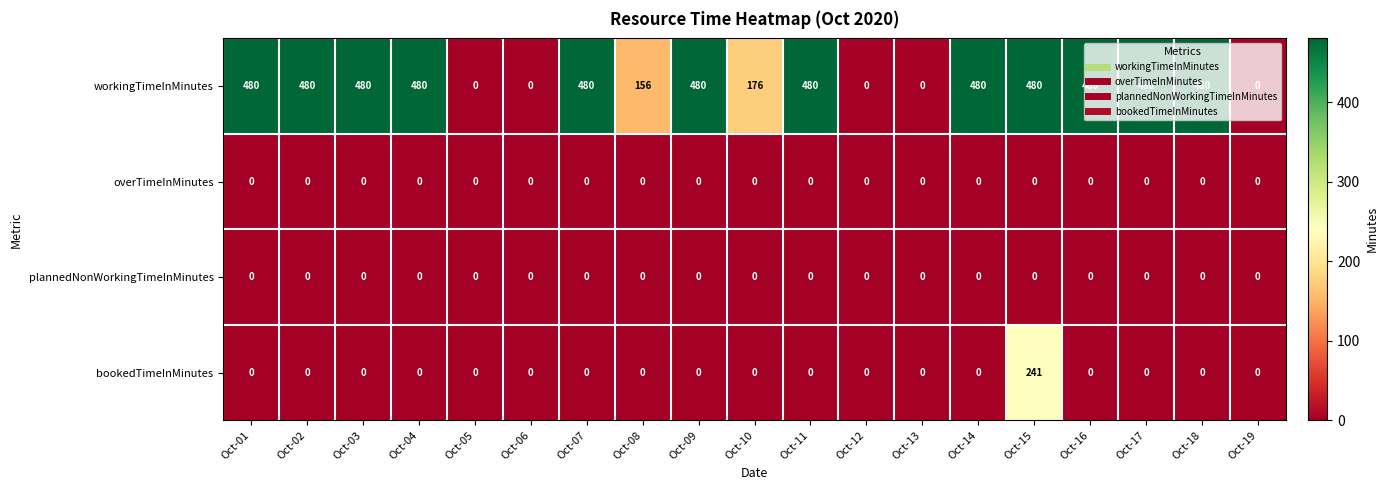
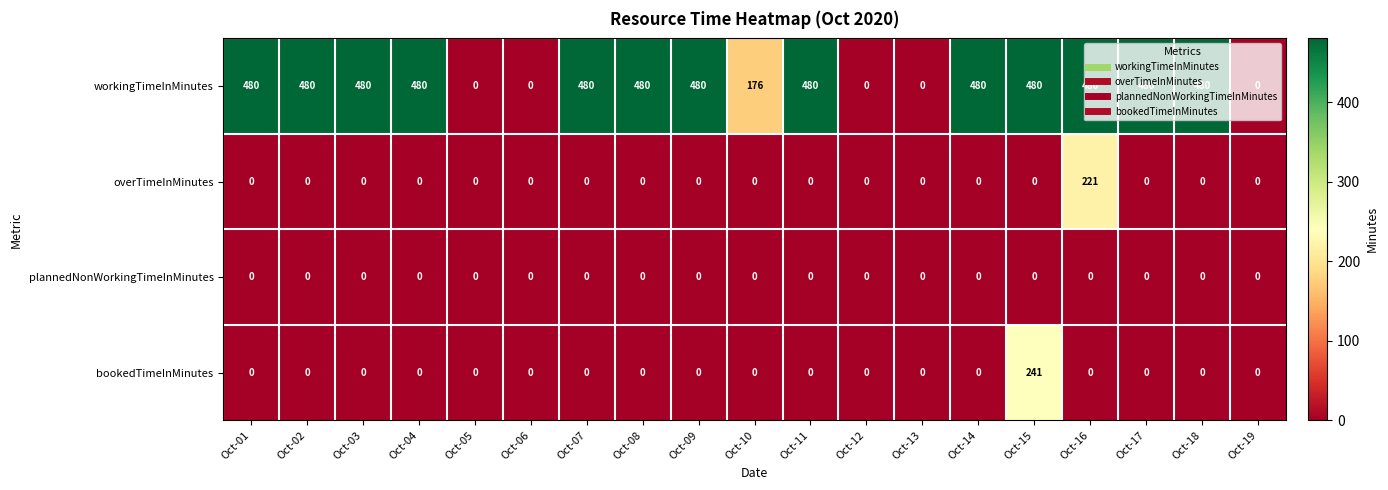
workingTimeInMinutes, Oct-08: 156 -> 480
overTimeInMinutes, Oct-16: 0 -> 221
